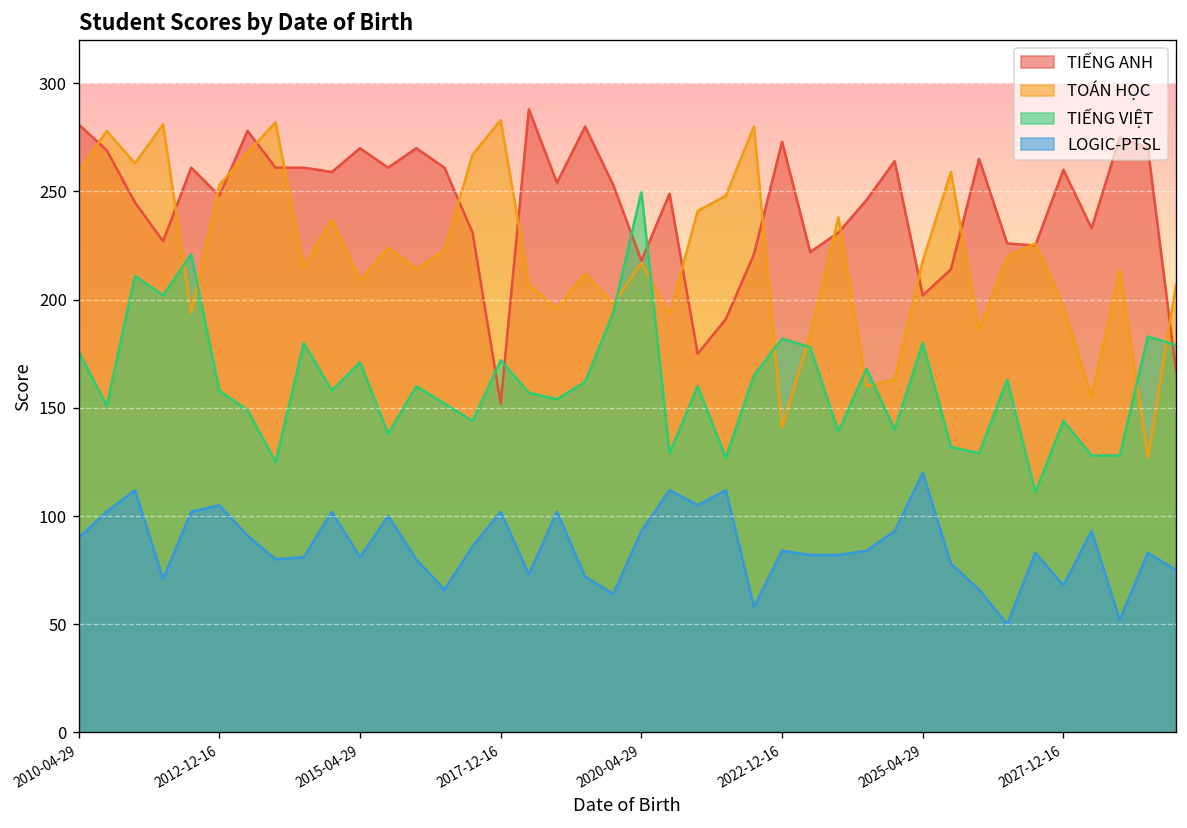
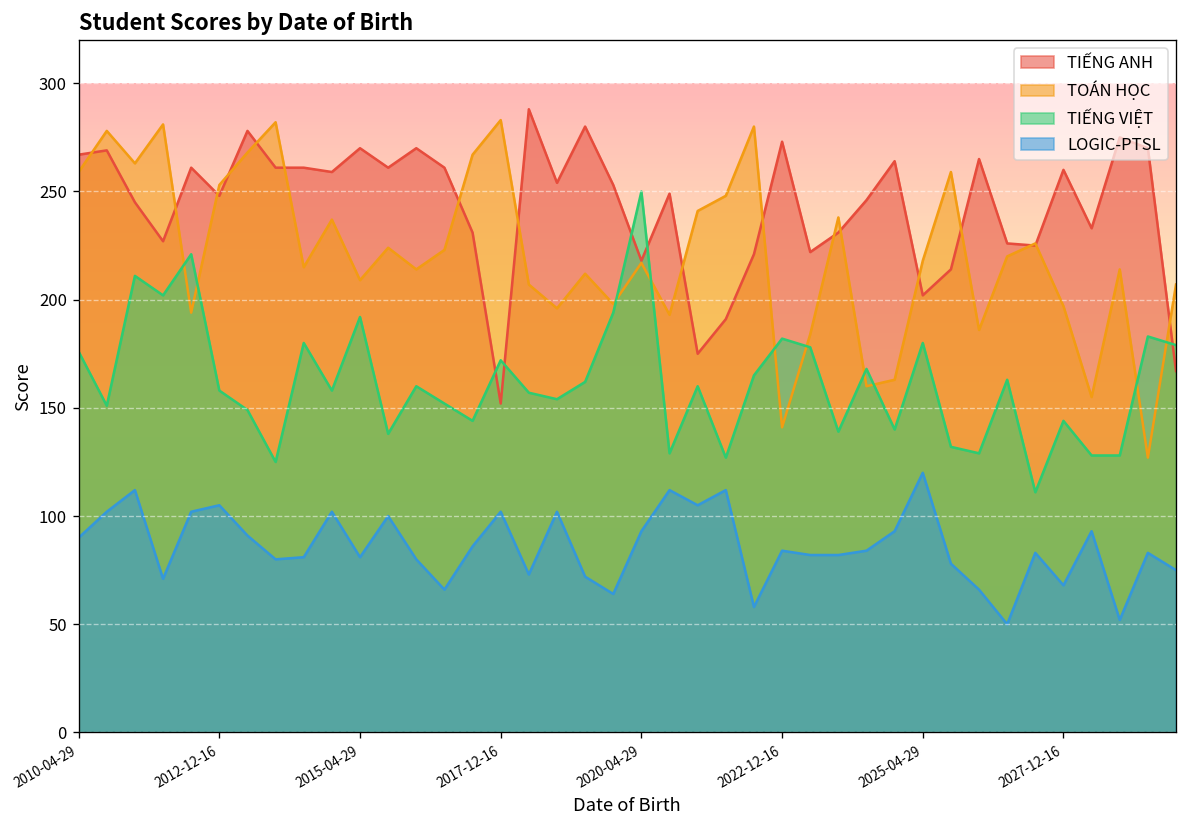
TIẾNG ANH, 2010-04-29: 281 -> 267
TIẾNG VIỆT, 2015-04-29: 171 -> 192
